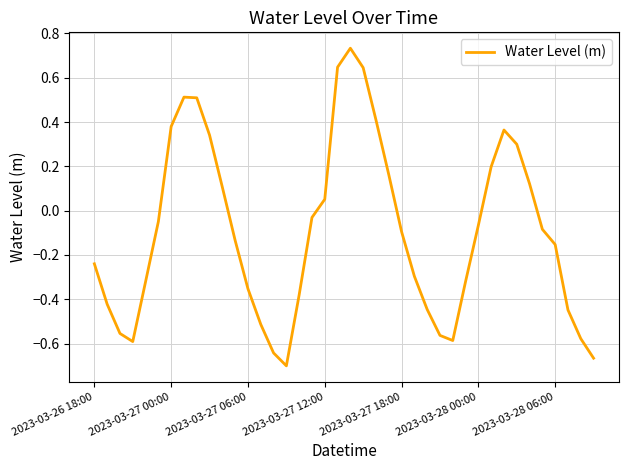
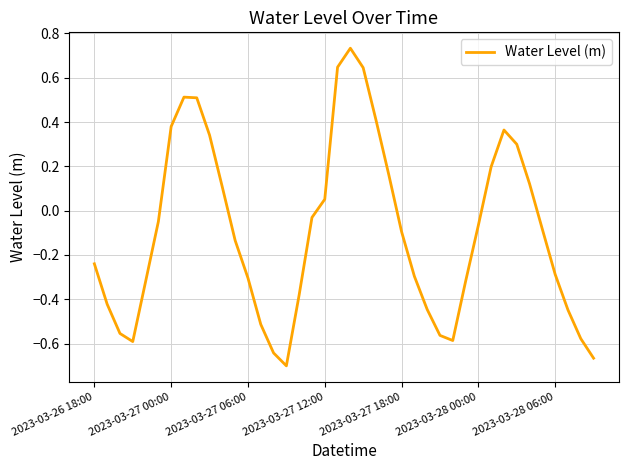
2023-03-27 06:00: -0.35 -> -0.30
2023-03-28 06:00: -0.15 -> -0.29
